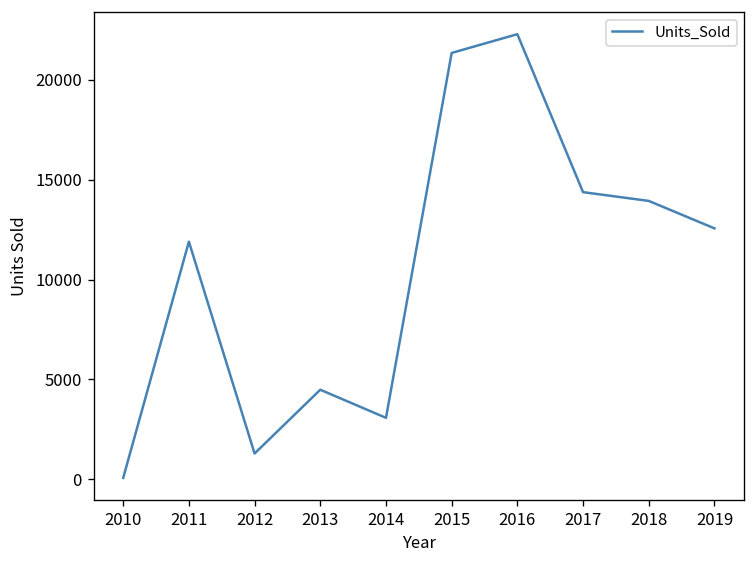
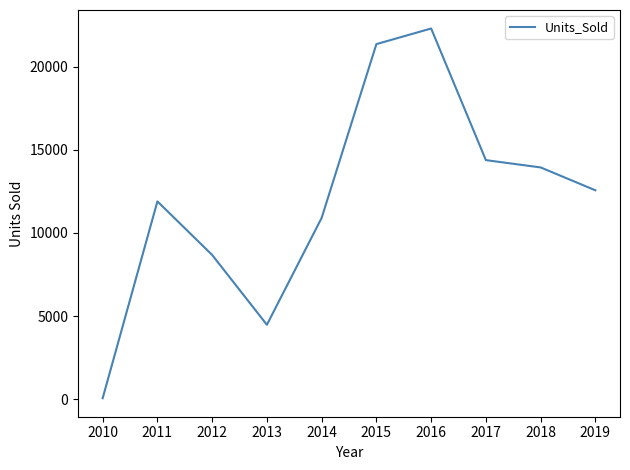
2012: 1300 -> 8700
2014: 3100 -> 10900
